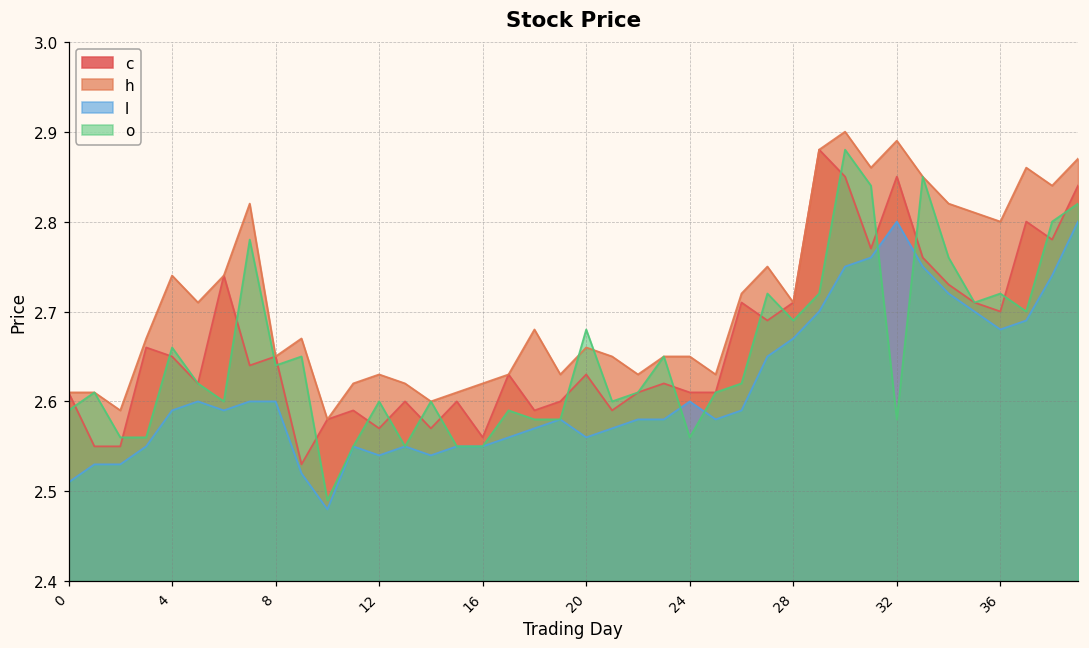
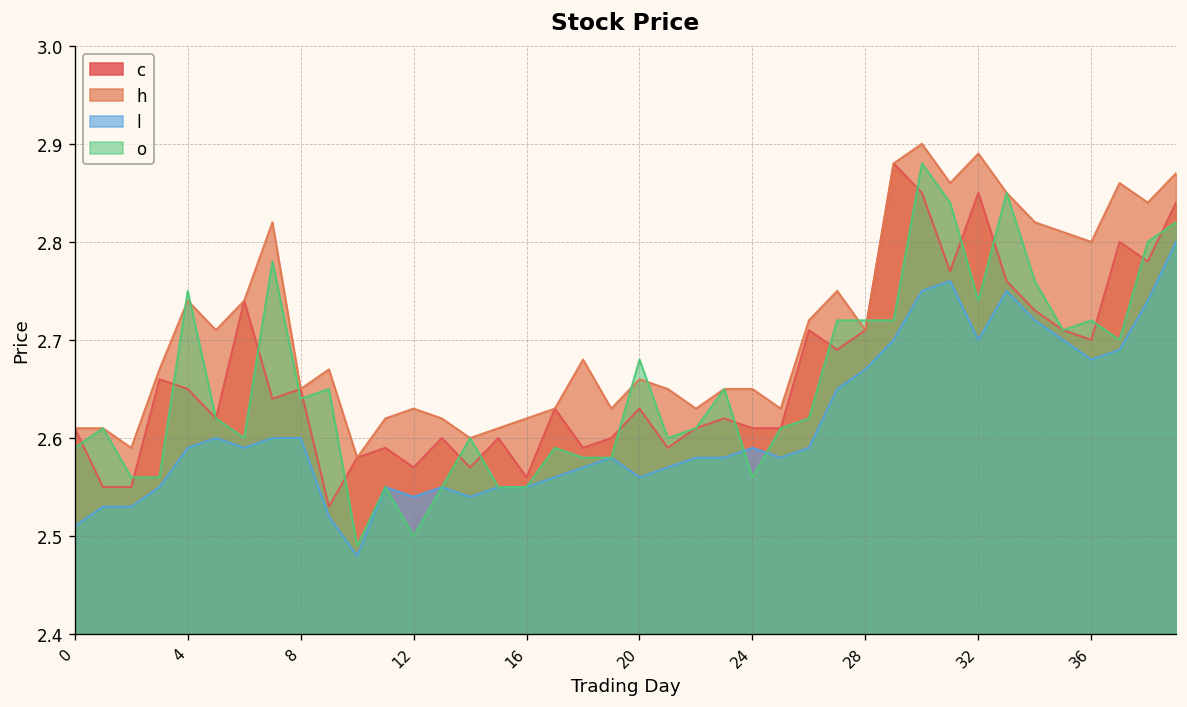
o, 4: 2.66 -> 2.75
o, 12: 2.6 -> 2.5
l, 24: 2.60 -> 2.59
o, 28: 2.69 -> 2.72
l, 32: 2.8 -> 2.7
o, 32: 2.58 -> 2.74
